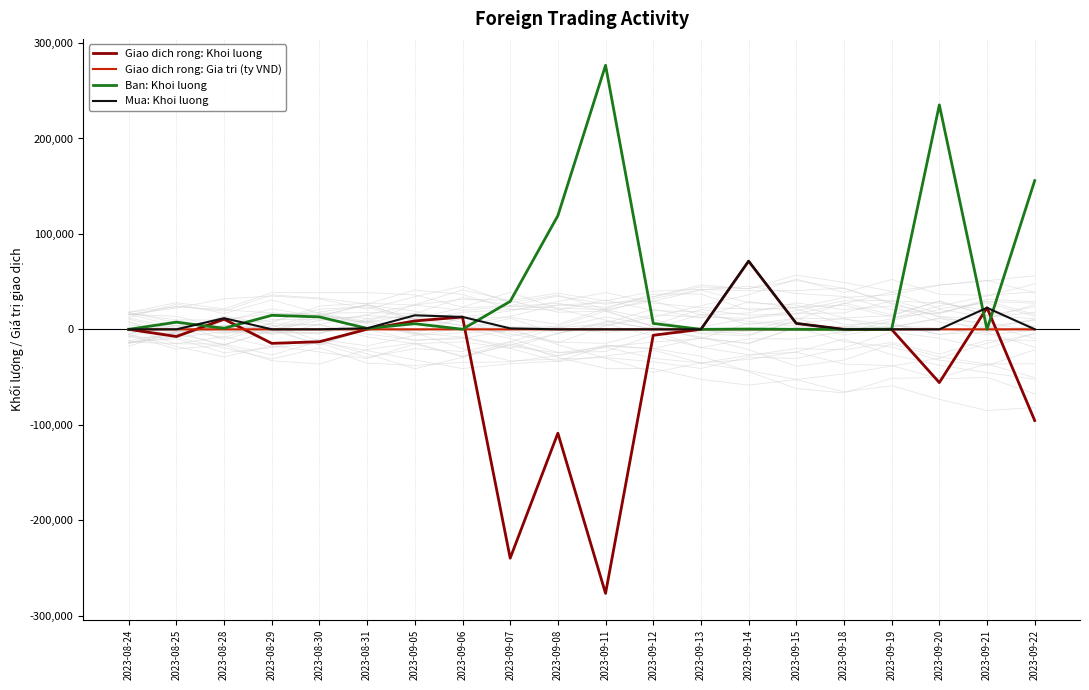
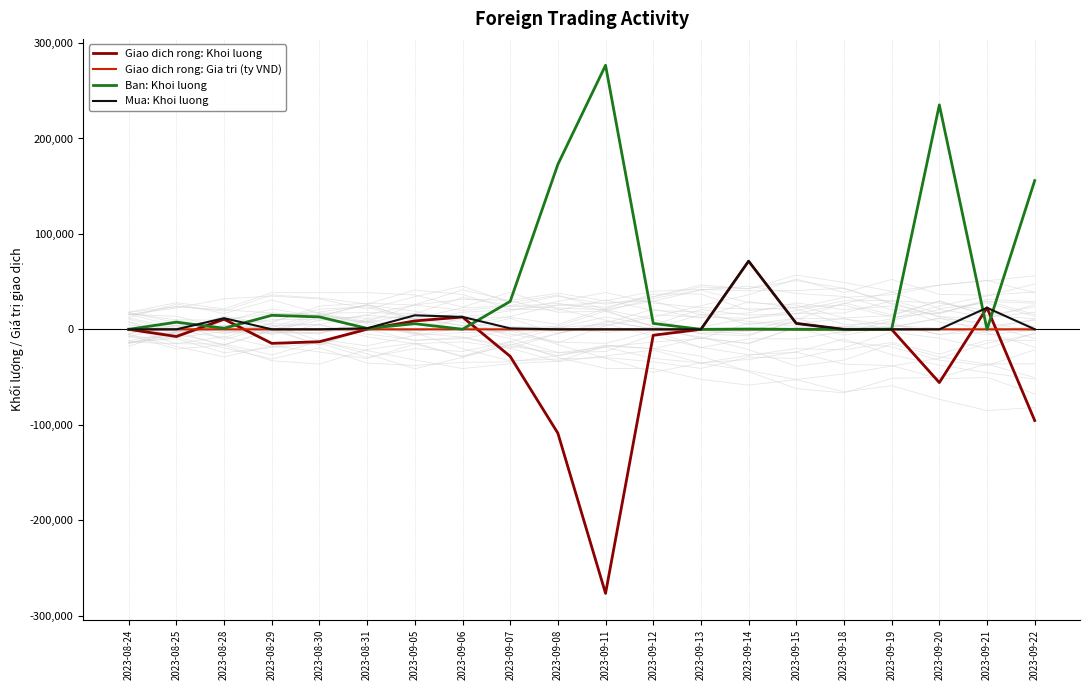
Giao dich rong: Khoi luong, 2023-09-07: -240,000 -> -30,000
Ban: Khoi luong, 2023-09-08: 120,000 -> 170,000
